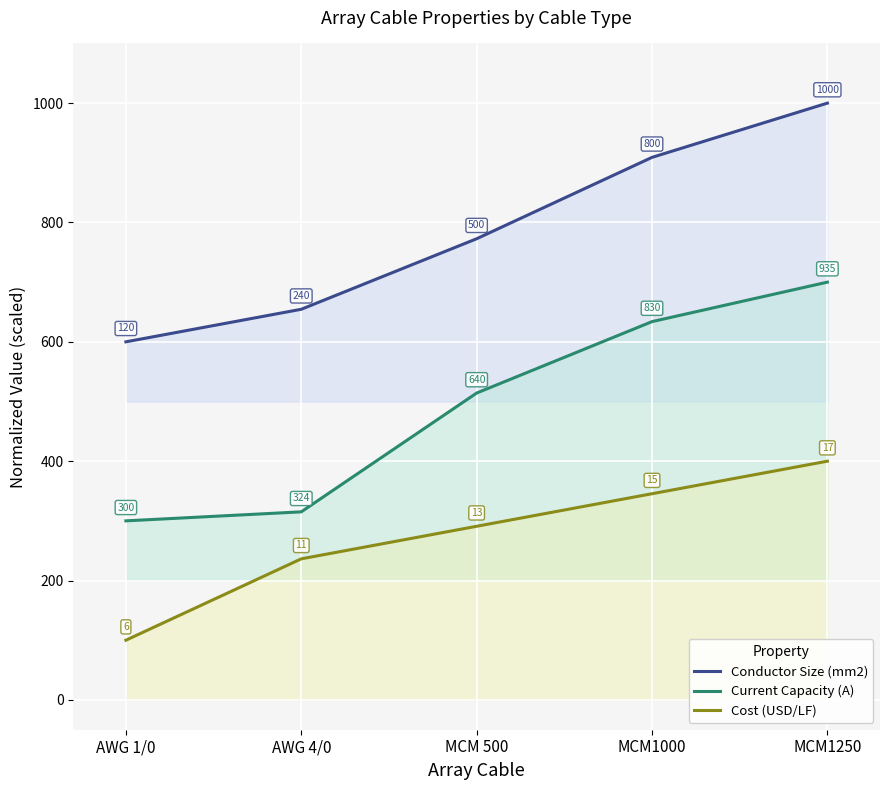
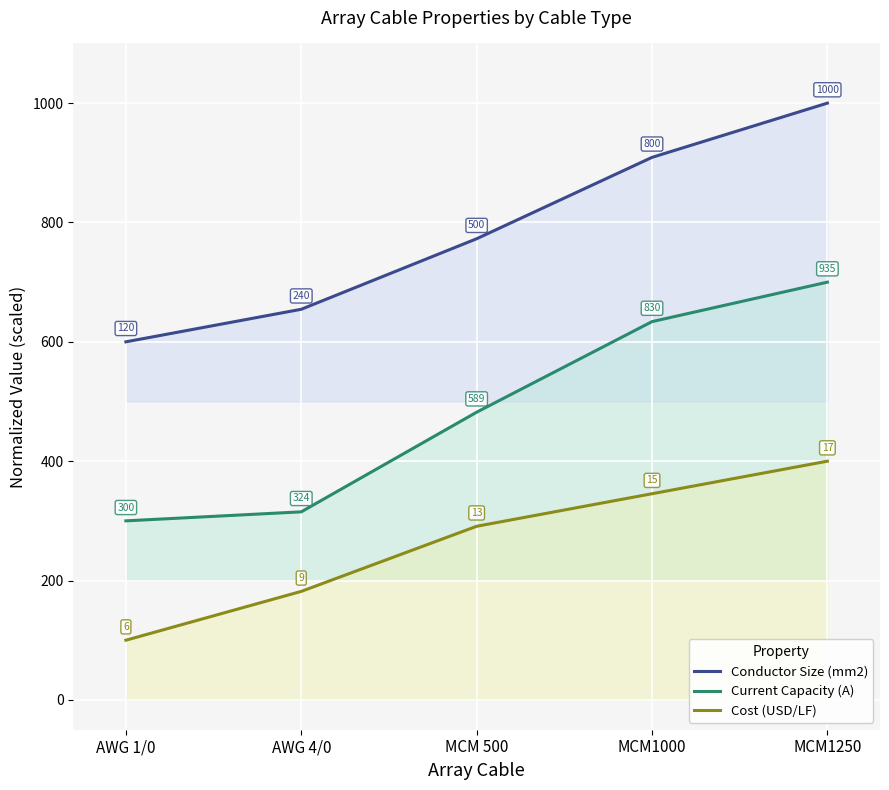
Cost (USD/LF), AWG 4/0: 11 -> 9
Current Capacity (A), MCM 500: 640 -> 589
